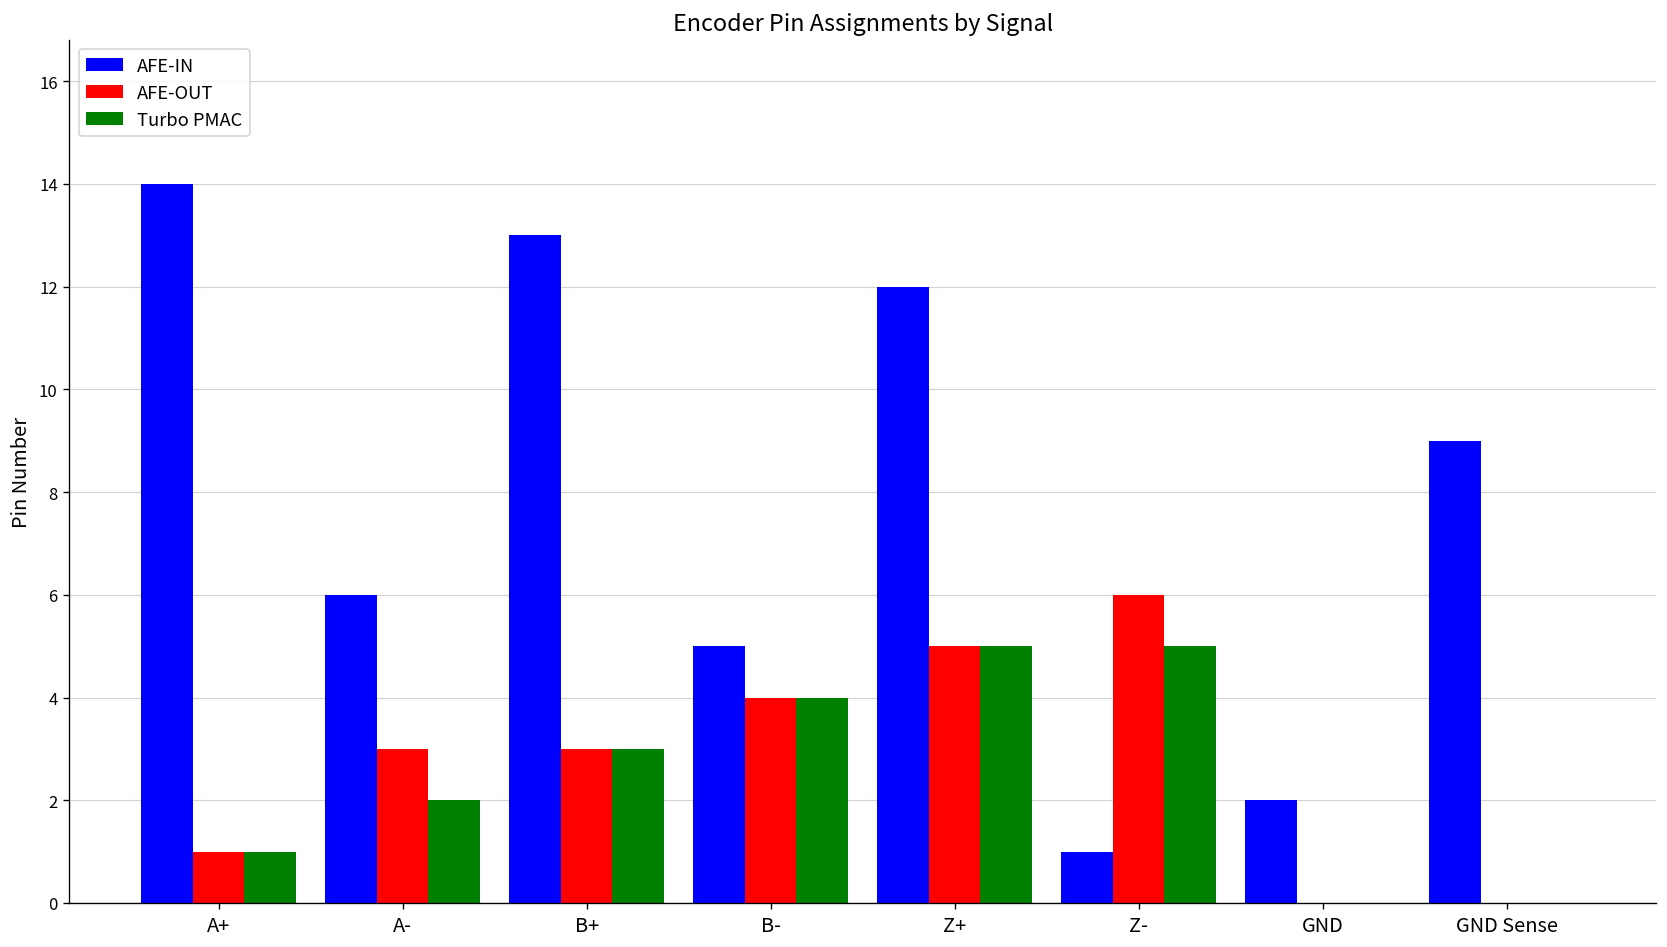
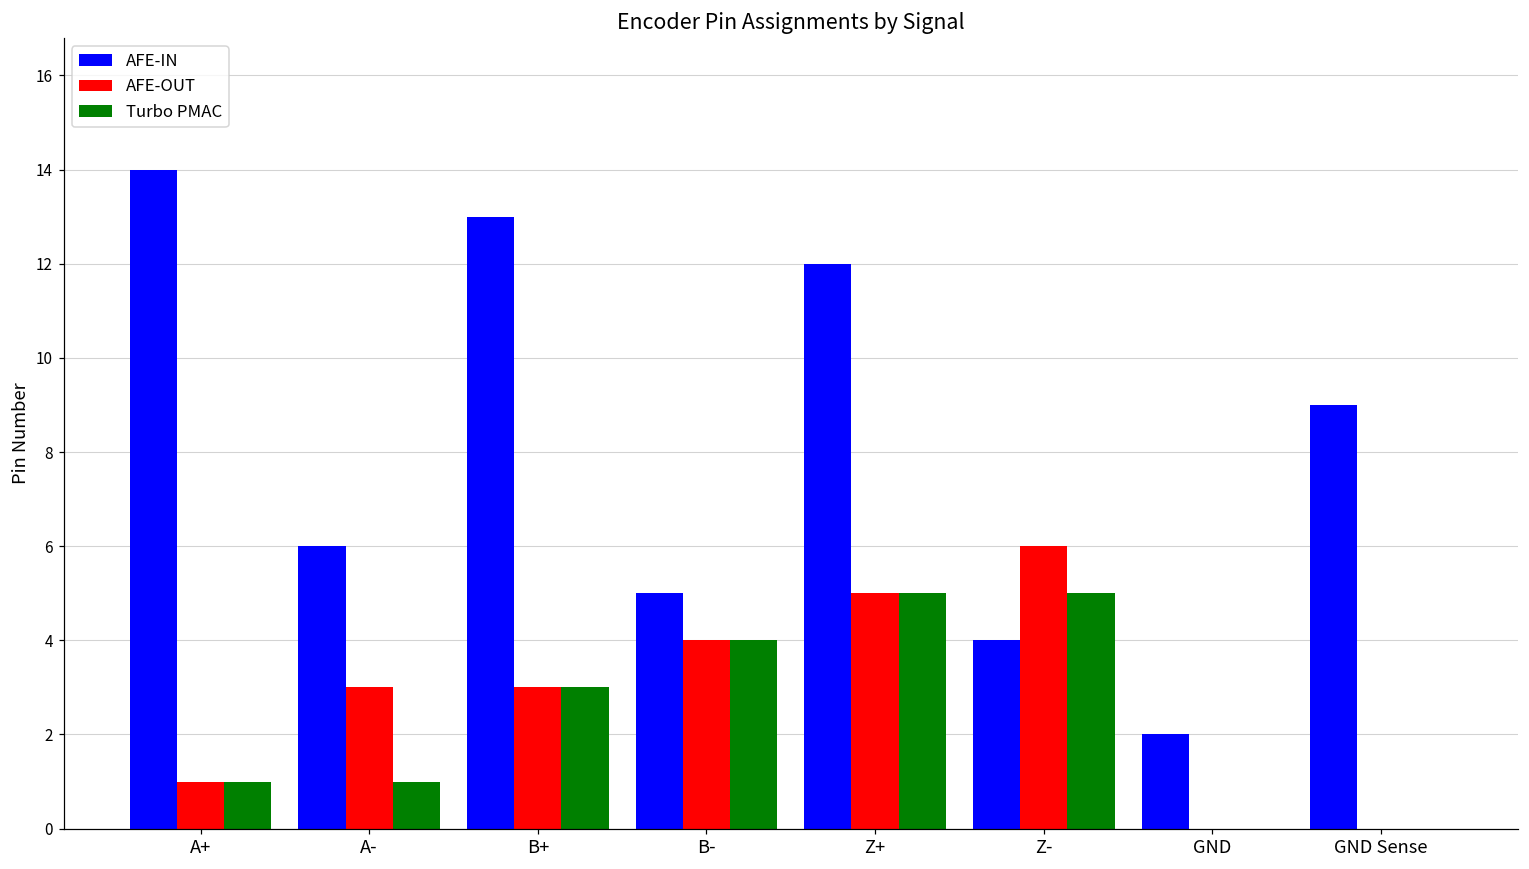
Turbo PMAC, A-: 2 -> 1
AFE-IN, Z-: 1 -> 4
